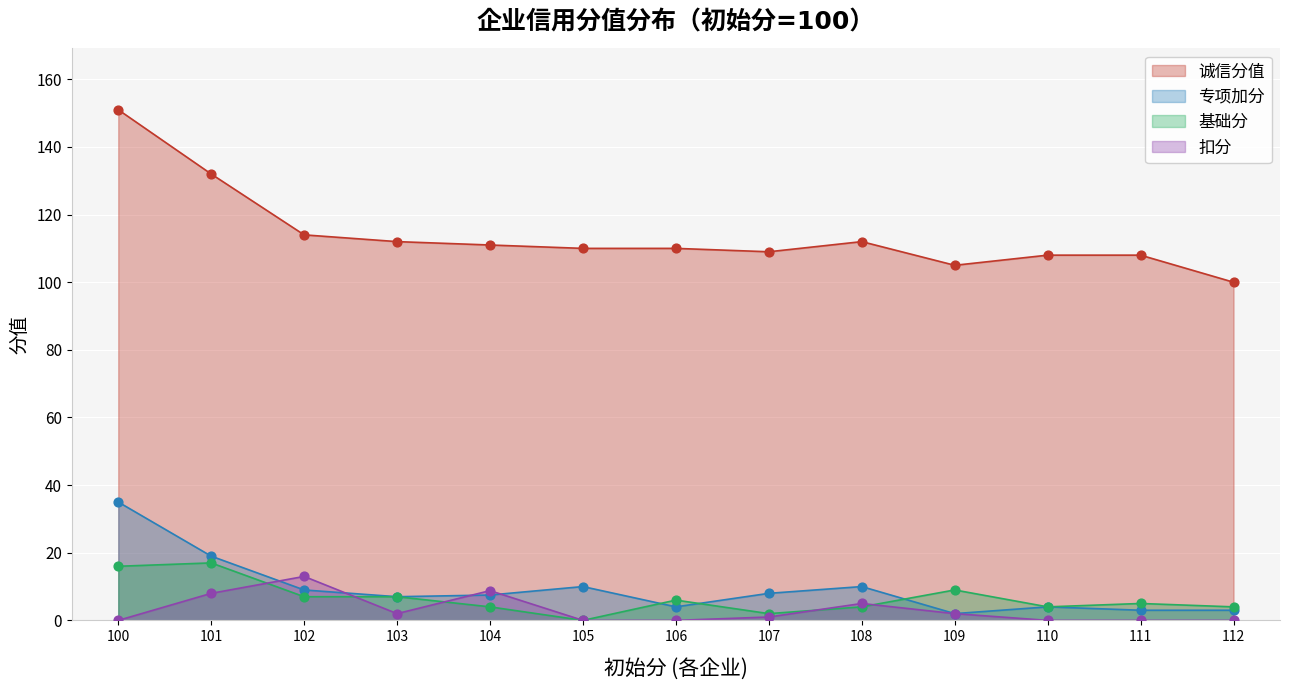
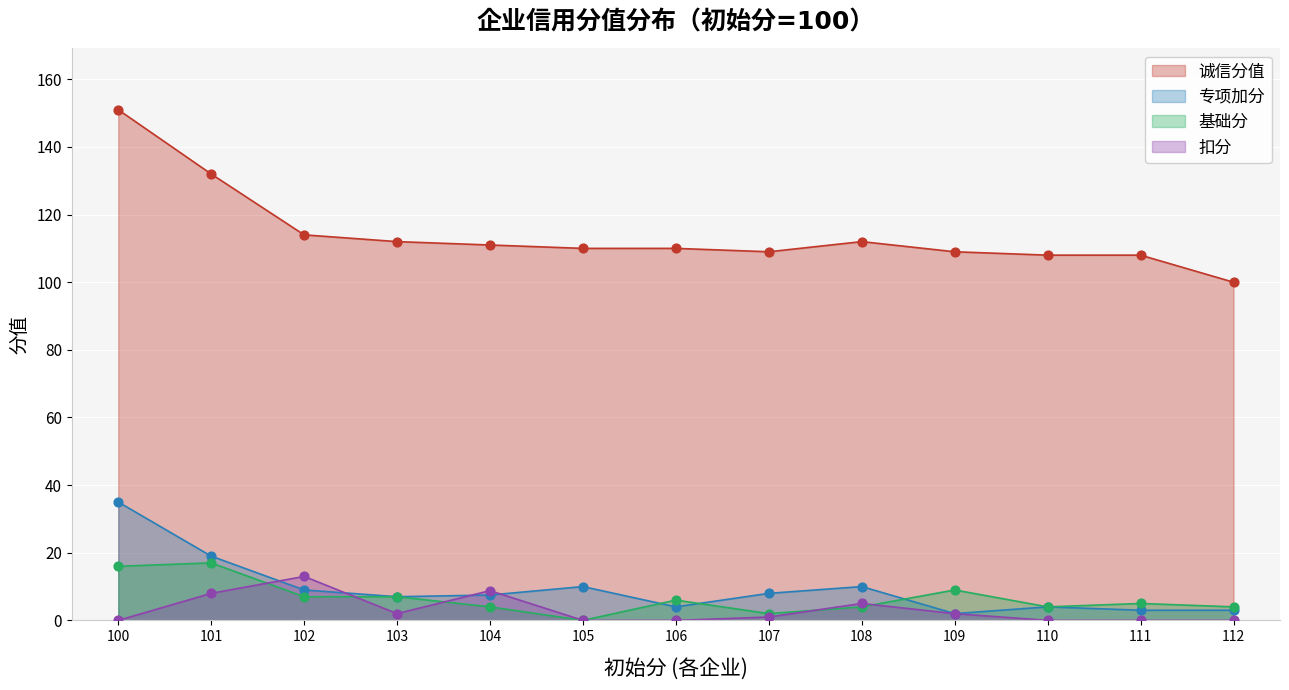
诚信分值, 109: 105 -> 109
